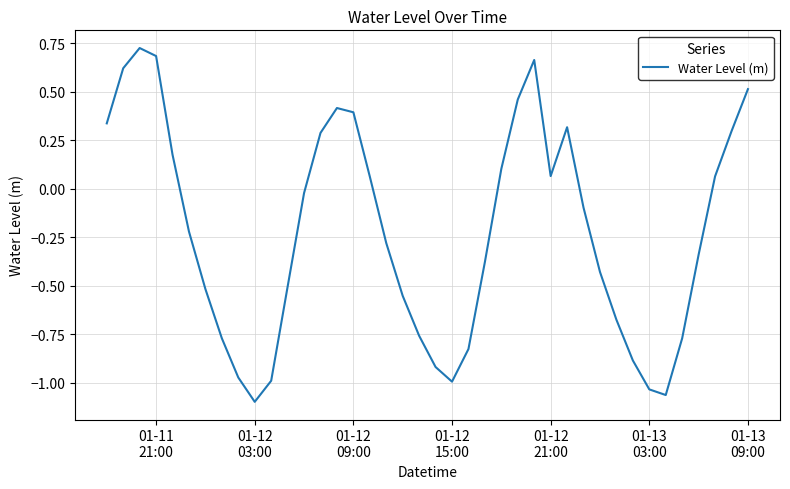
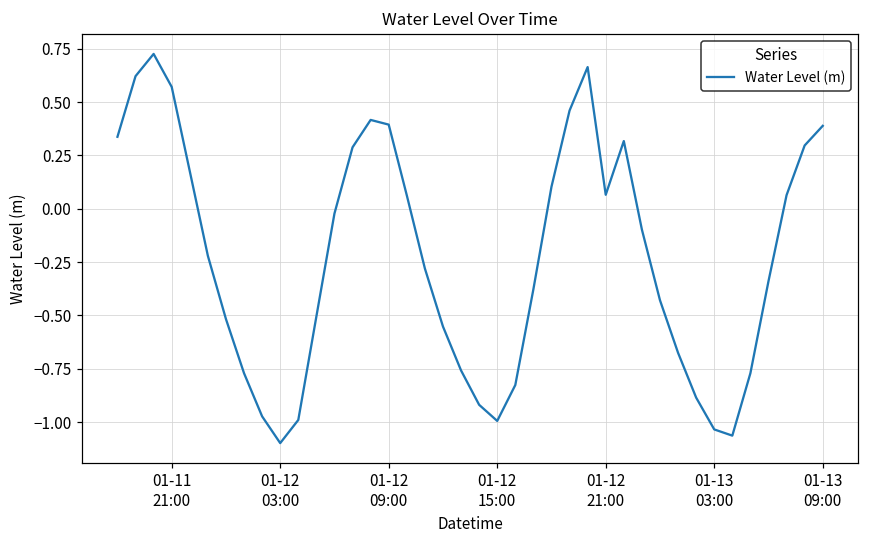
01-11 21:00: 0.68 -> 0.57
01-13 09:00: 0.51 -> 0.39
